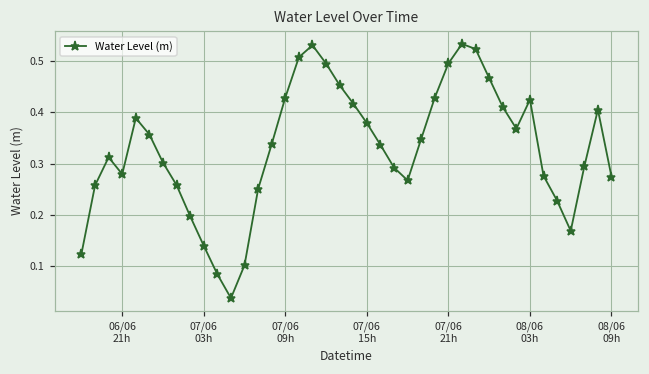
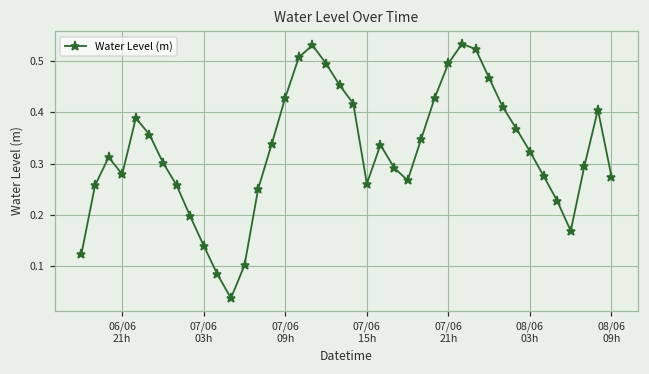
07/06 15h: 0.38 -> 0.26
08/06 03h: 0.42 -> 0.32
